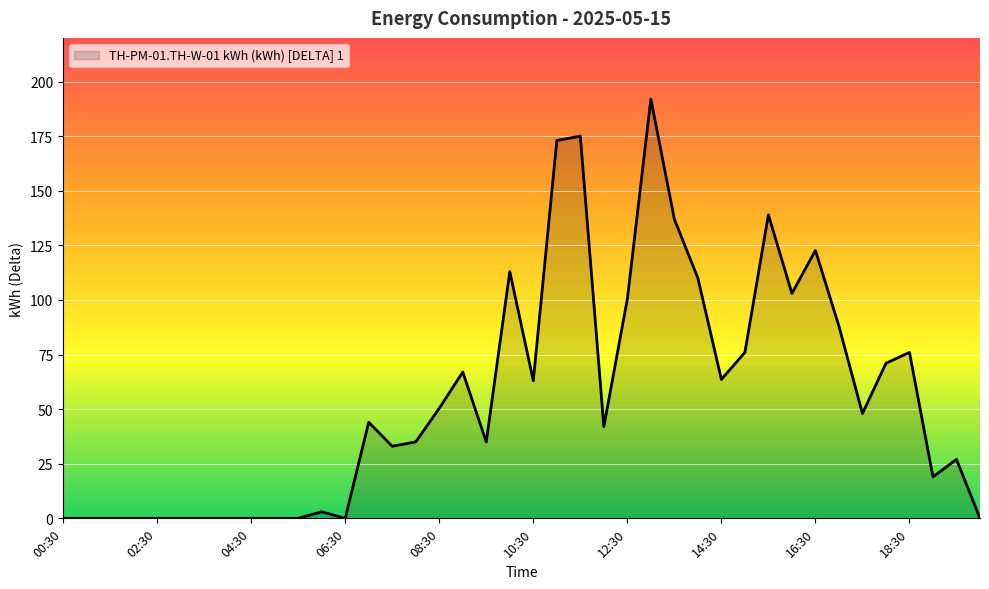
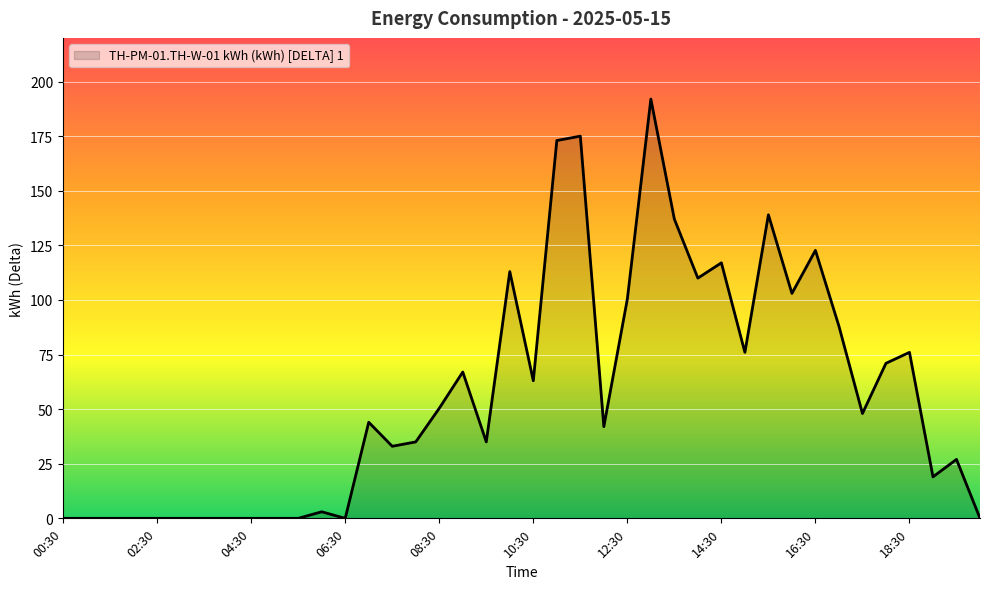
14:30: 64 -> 117
